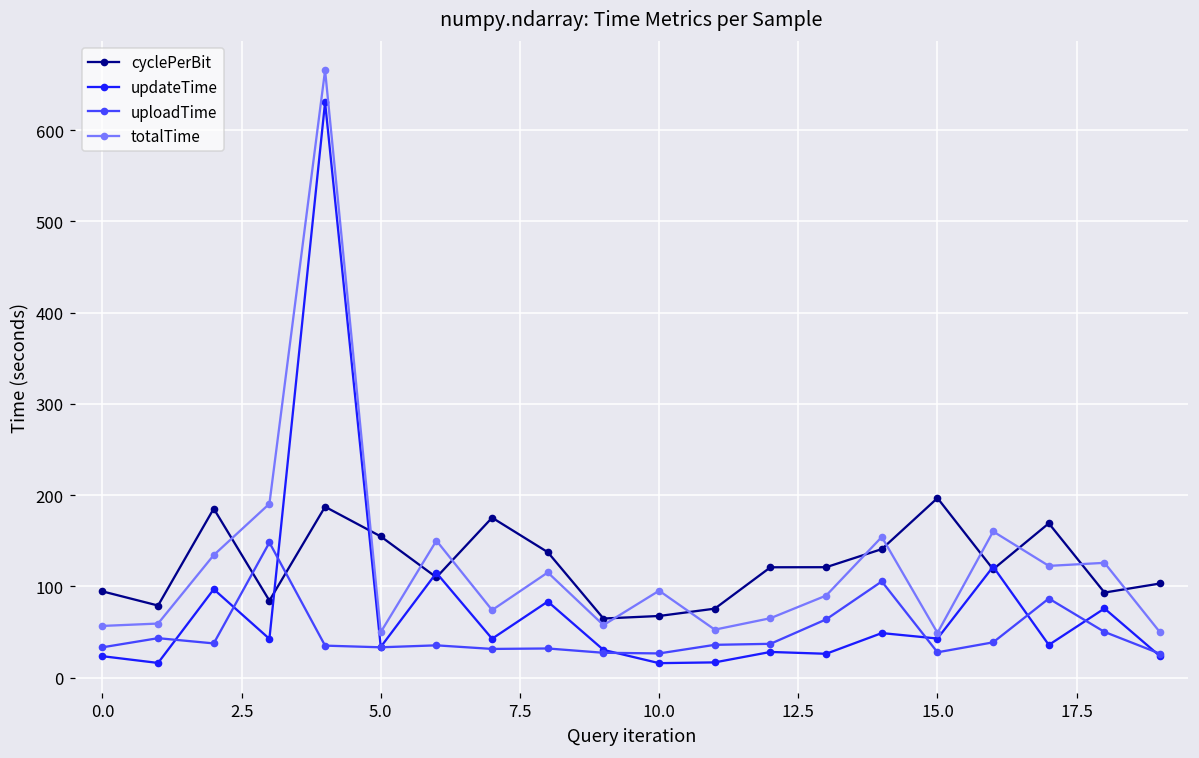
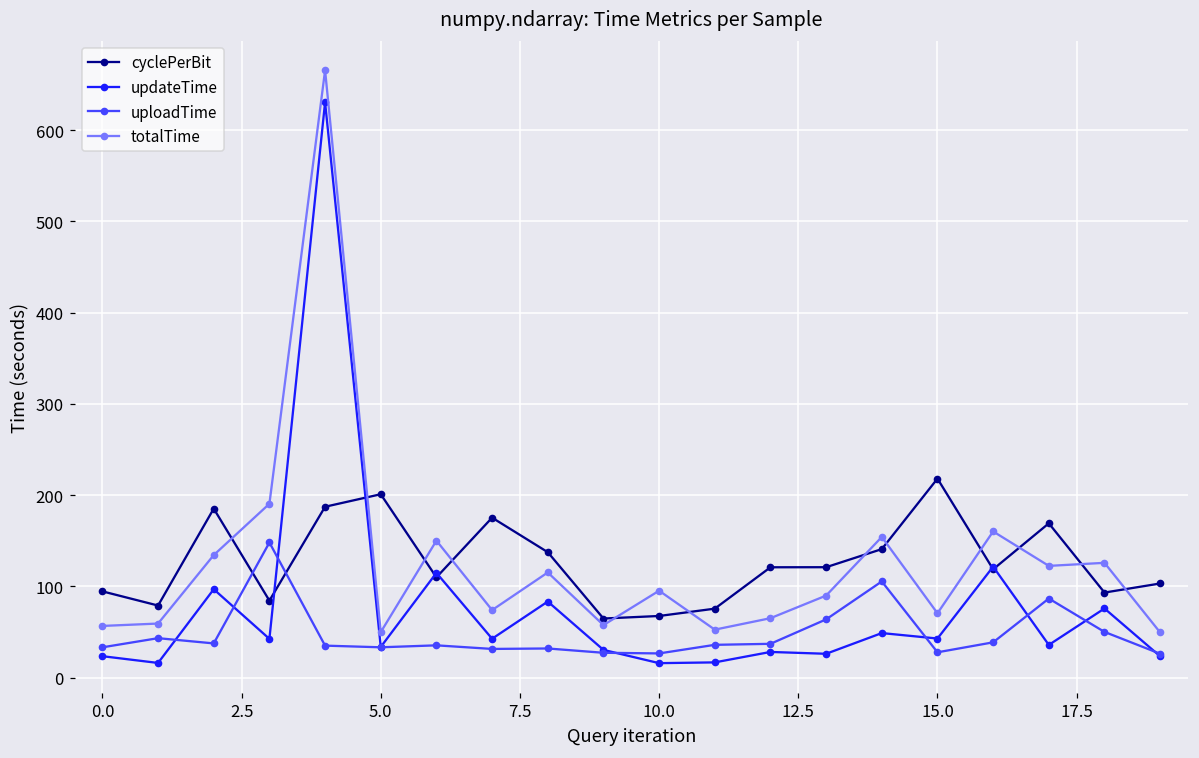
cyclePerBit, 5.0: 150 -> 200
cyclePerBit, 15.0: 200 -> 220
totalTime, 15.0: 50 -> 70
